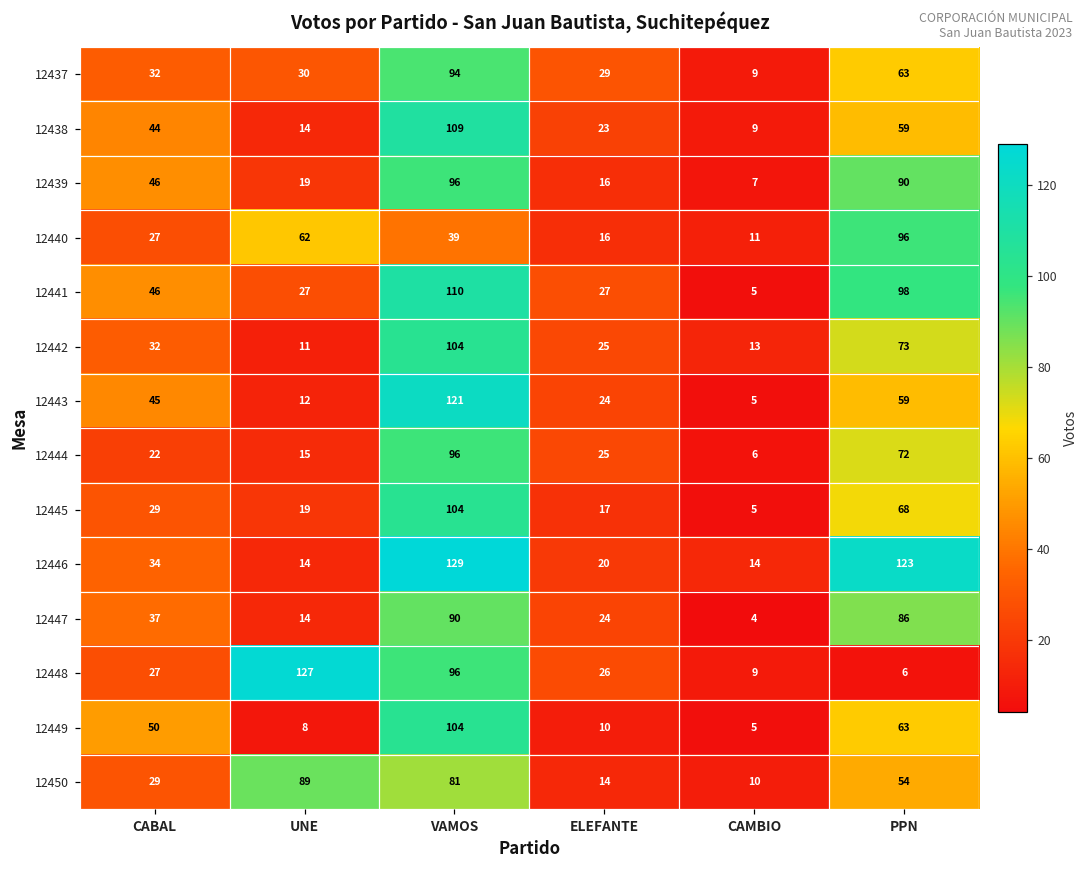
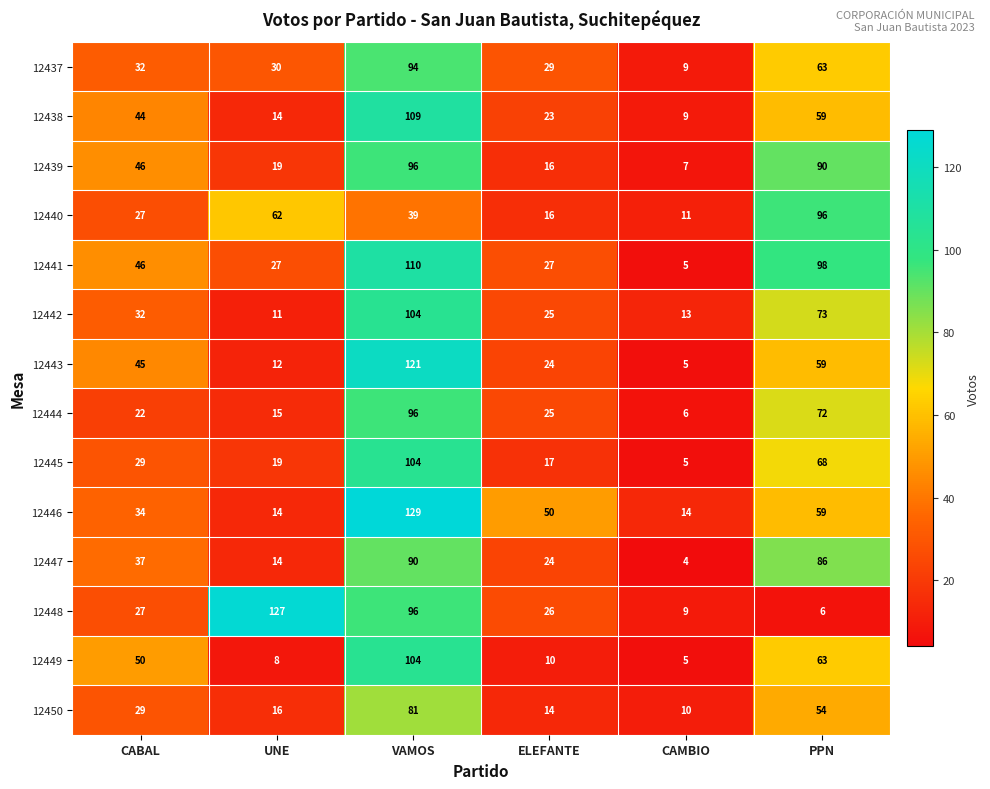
12446, ELEFANTE: 20 -> 50
12446, PPN: 123 -> 59
12450, UNE: 89 -> 16
